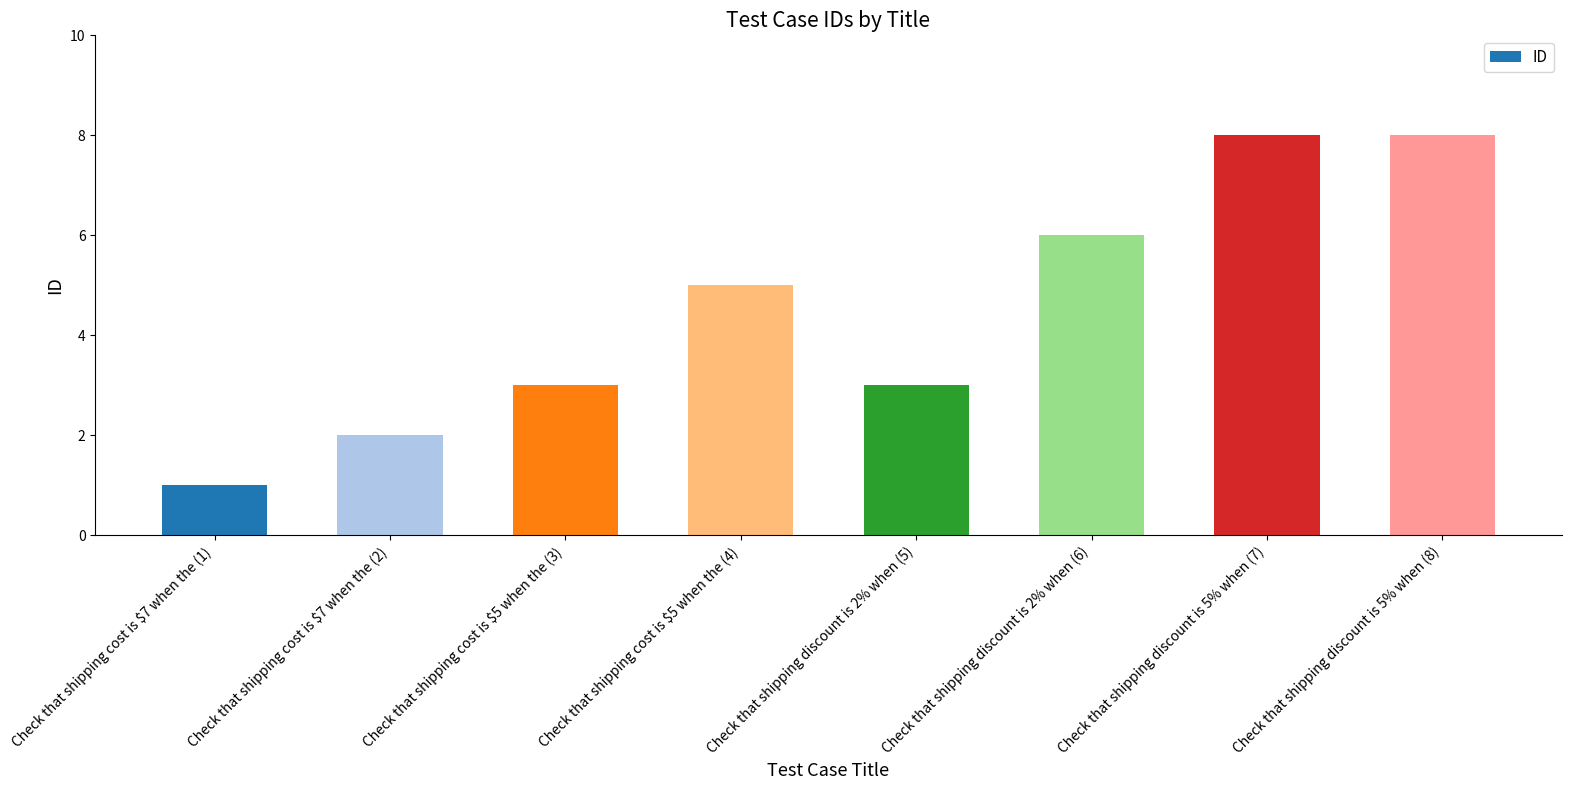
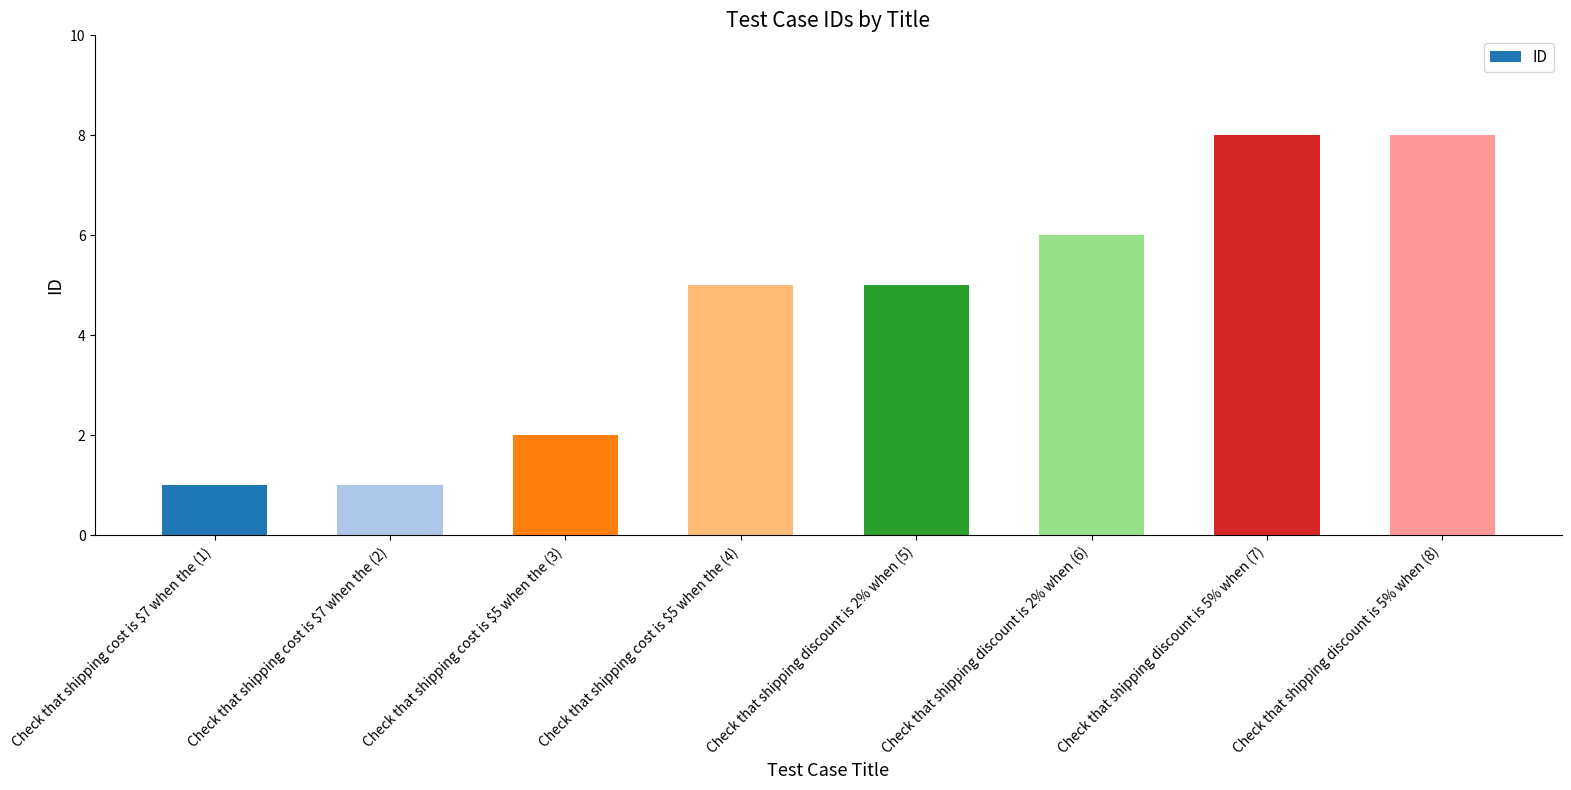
Check that shipping cost is $7 when the (2): 2 -> 1
Check that shipping cost is $5 when the (3): 3 -> 2
Check that shipping discount is 2% when (5): 3 -> 5
